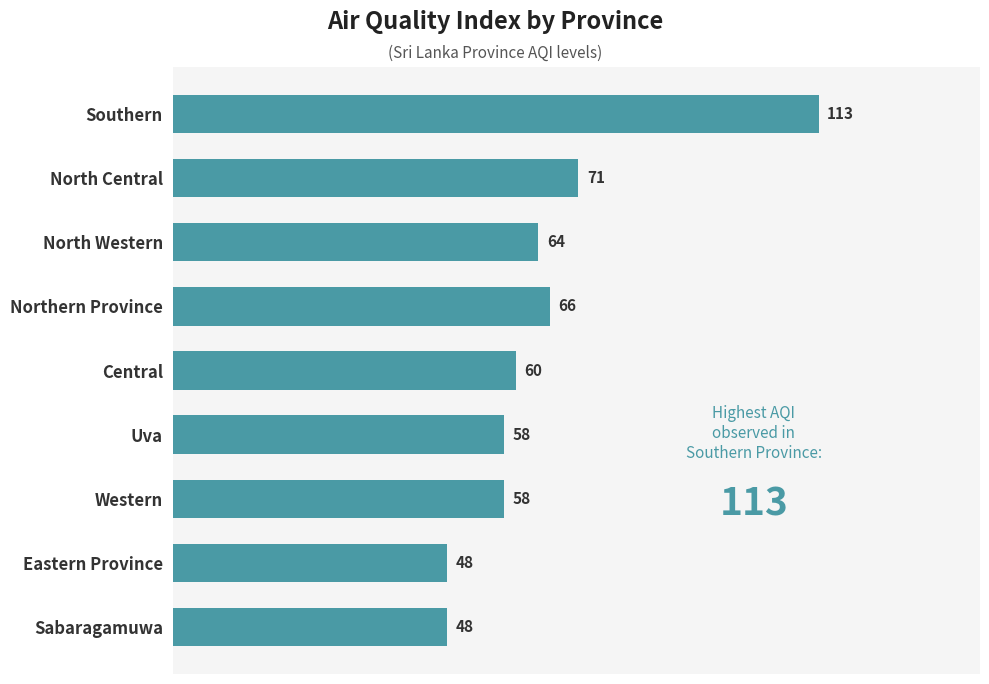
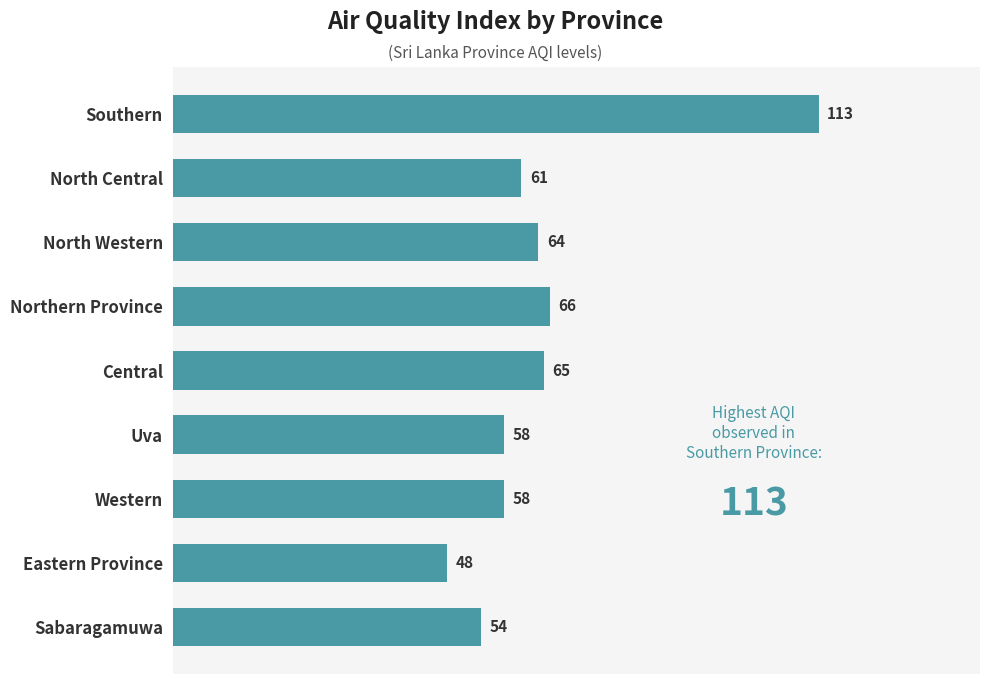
North Central: 71 -> 61
Central: 60 -> 65
Sabaragamuwa: 48 -> 54
